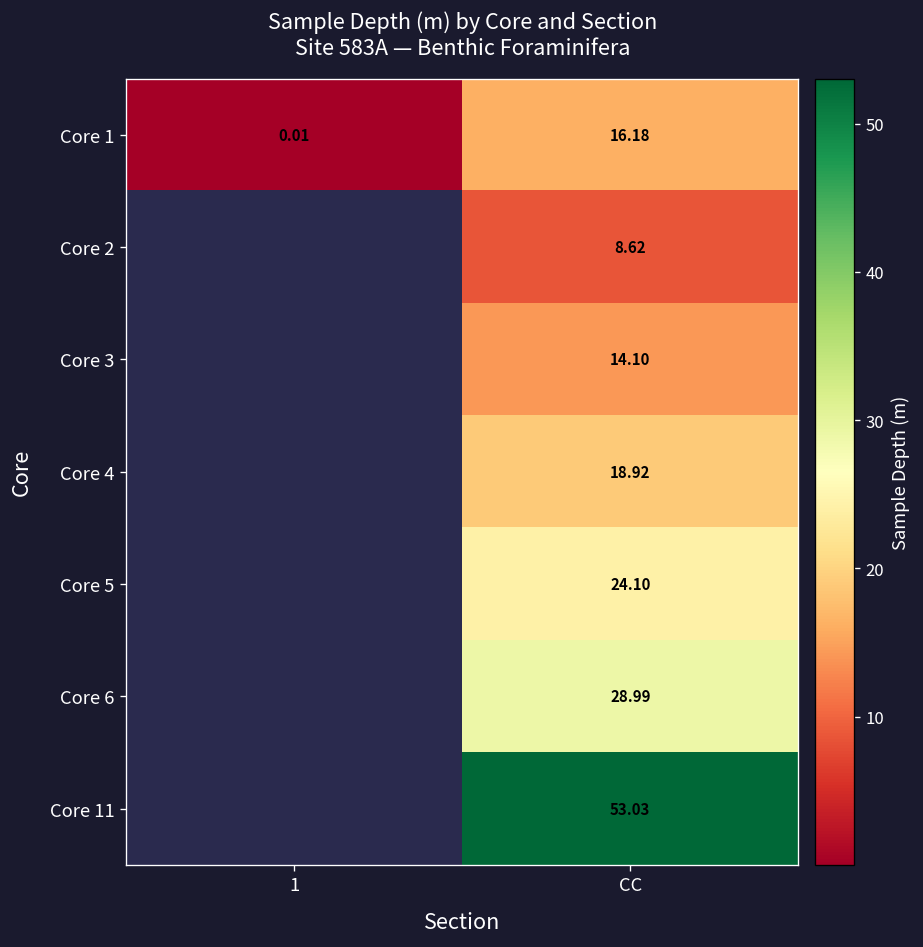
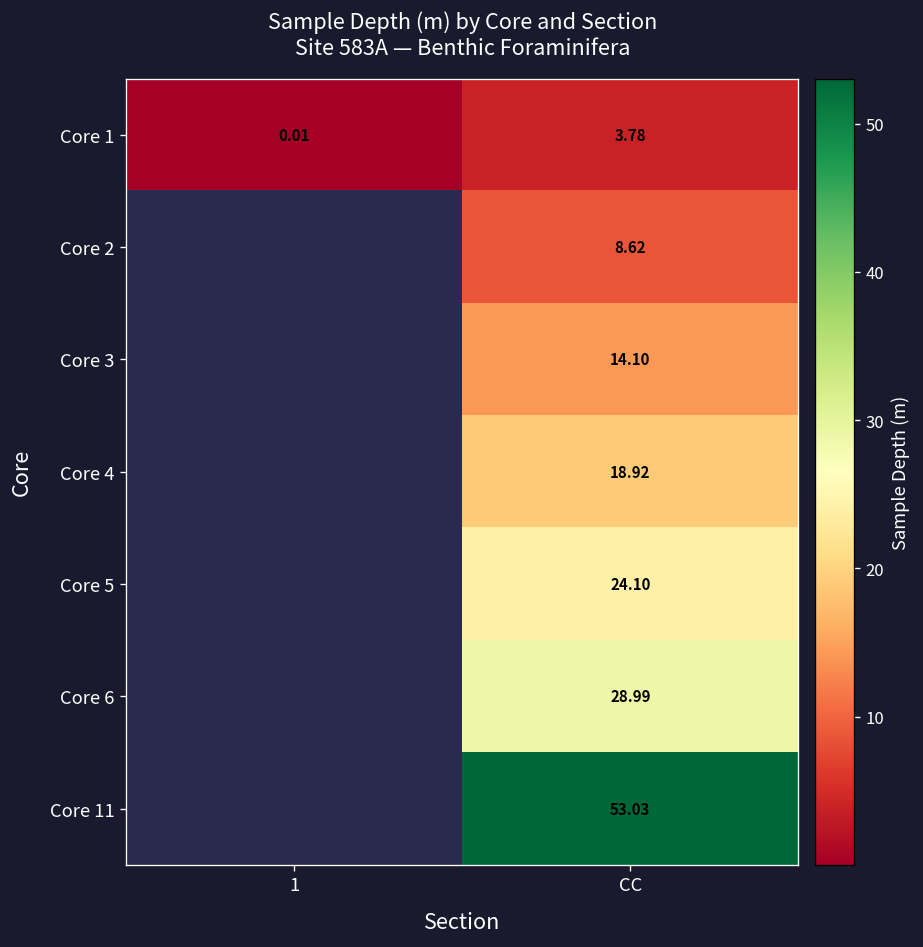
Core 1, CC: 16.18 -> 3.78
